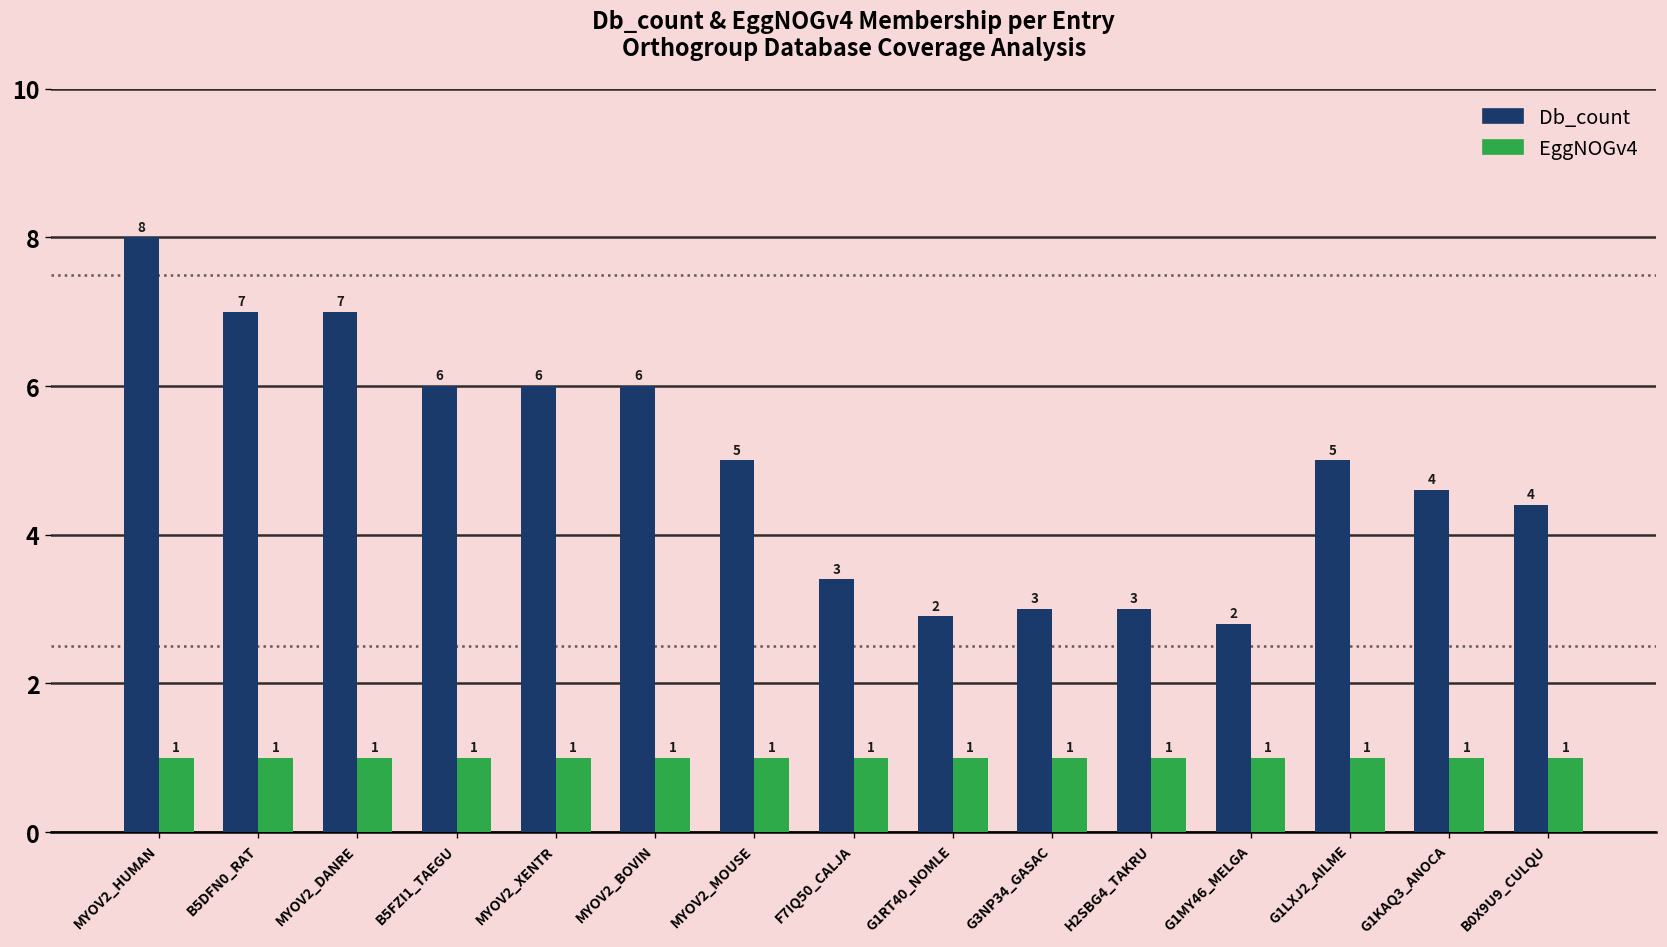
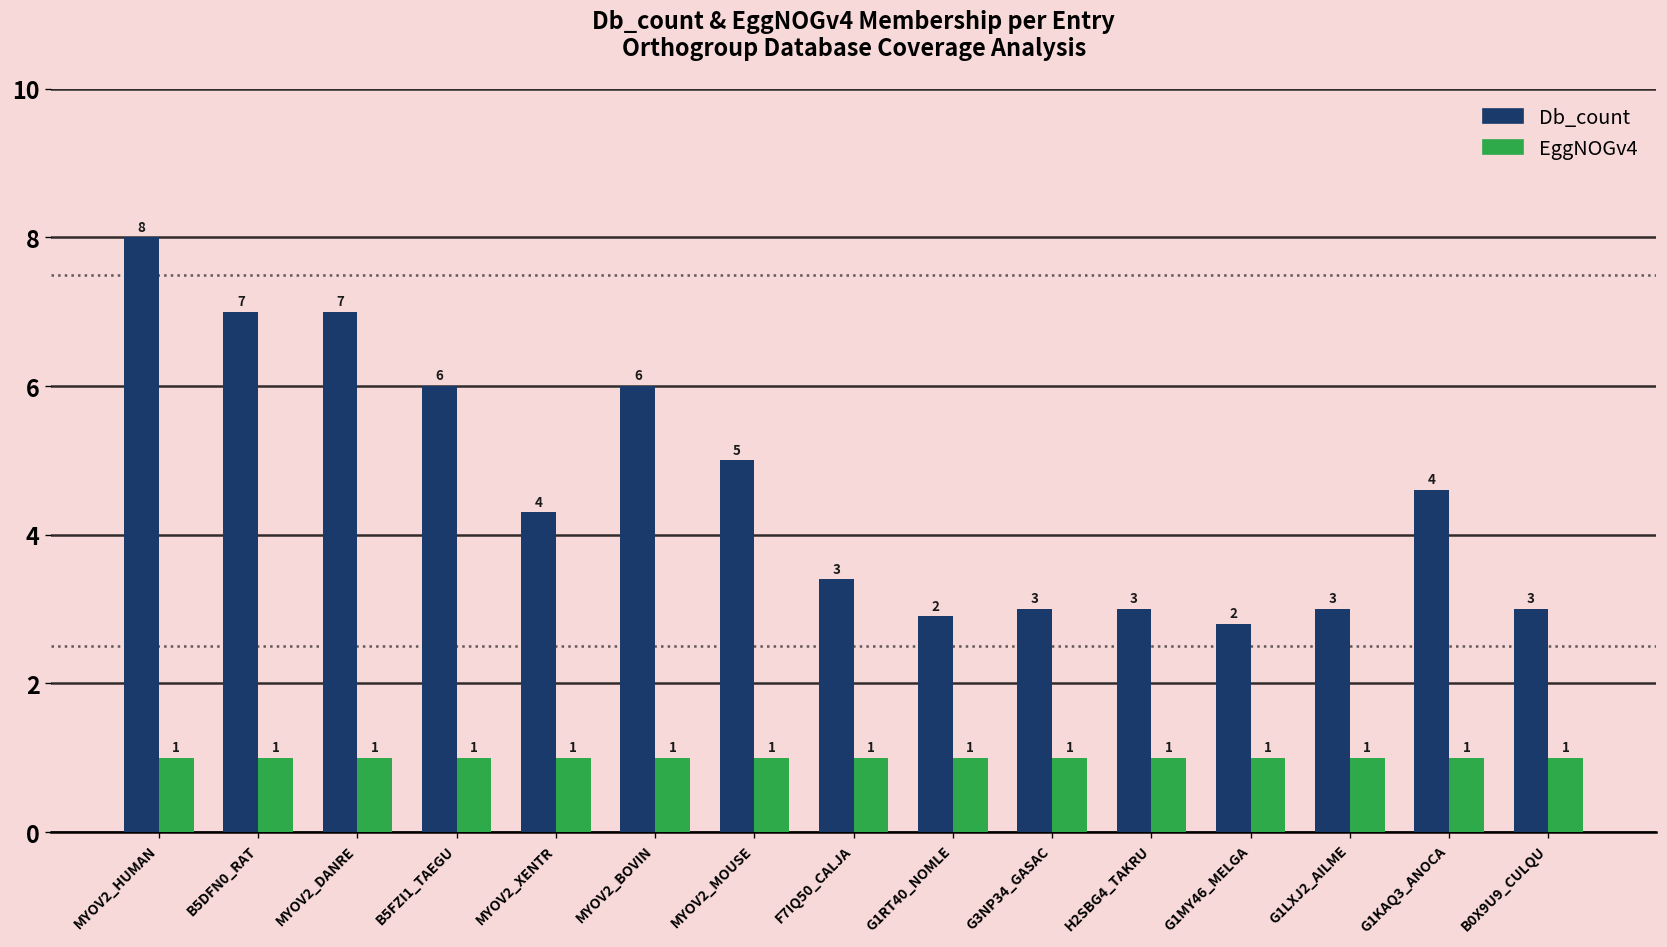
Db_count, MYOV2_XENTR: 6 -> 4
Db_count, G1LXJ2_AILME: 5 -> 3
Db_count, B0X9U9_CULQU: 4 -> 3
